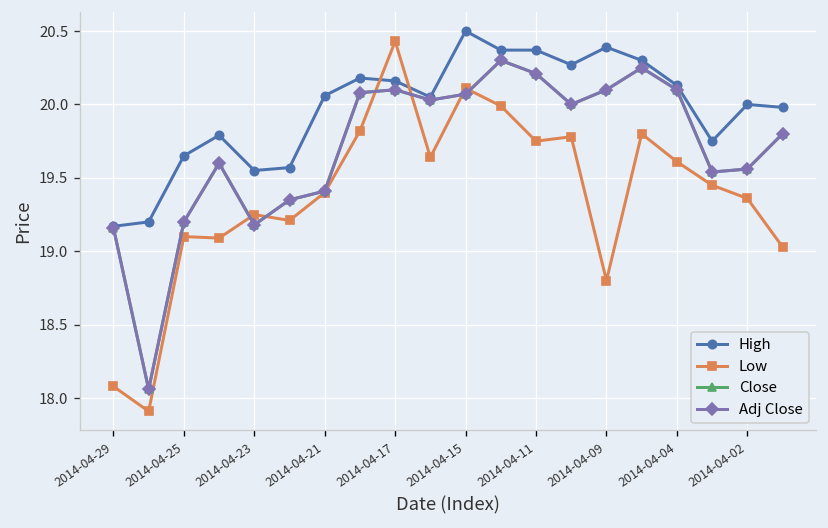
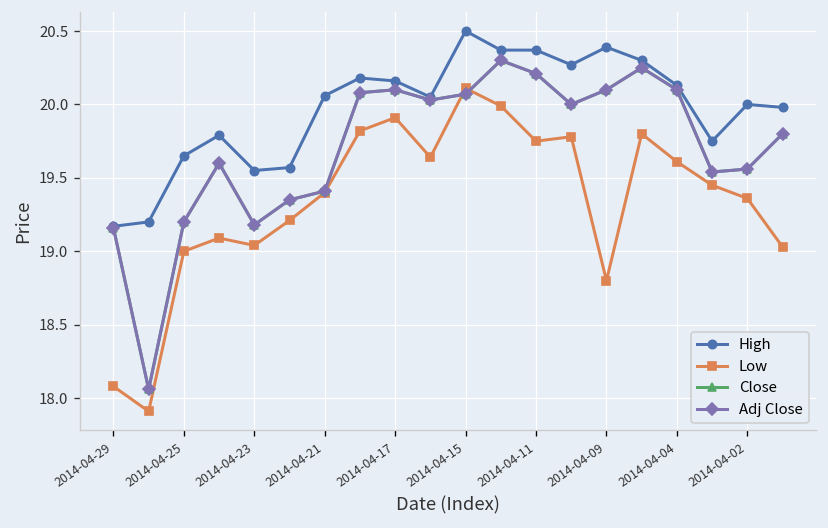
Low, 2014-04-25: 19.1 -> 19.0
Low, 2014-04-23: 19.25 -> 19.04
Low, 2014-04-17: 20.43 -> 19.91
